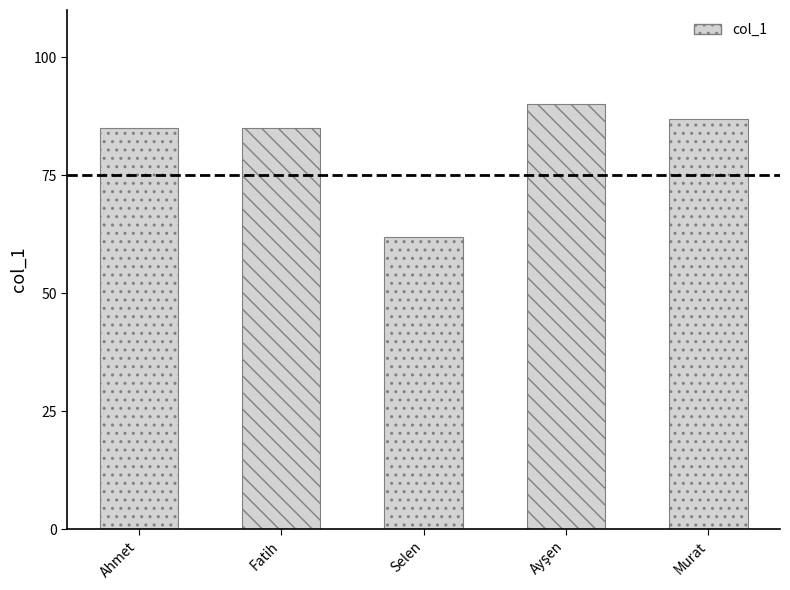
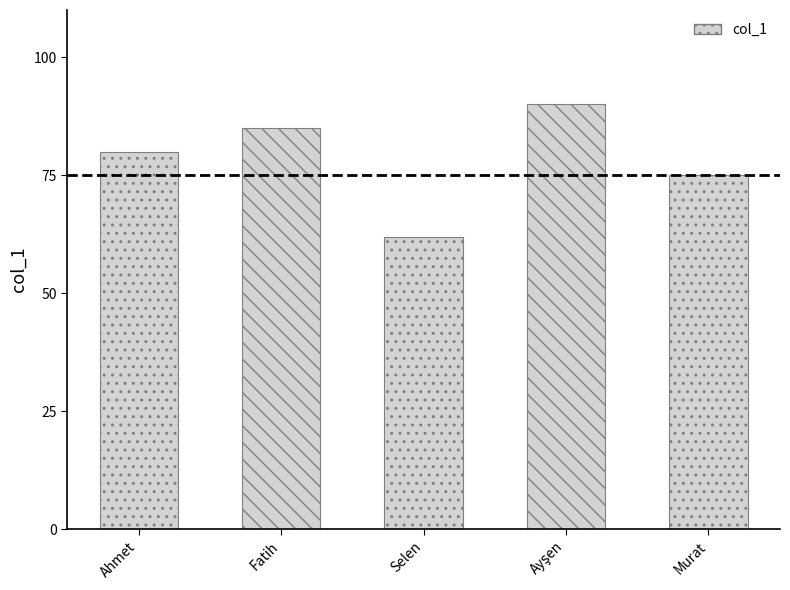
Ahmet: 85 -> 80
Murat: 87 -> 75
